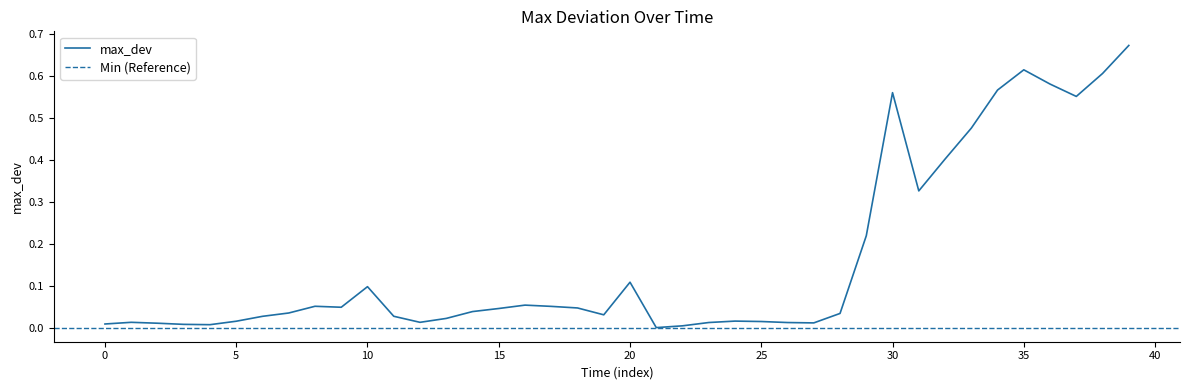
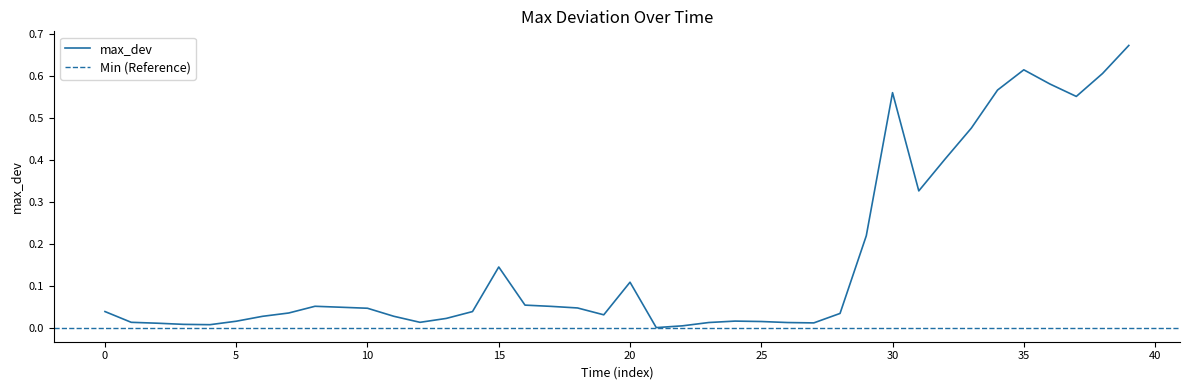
0: 0.01 -> 0.04
10: 0.10 -> 0.05
15: 0.05 -> 0.15
